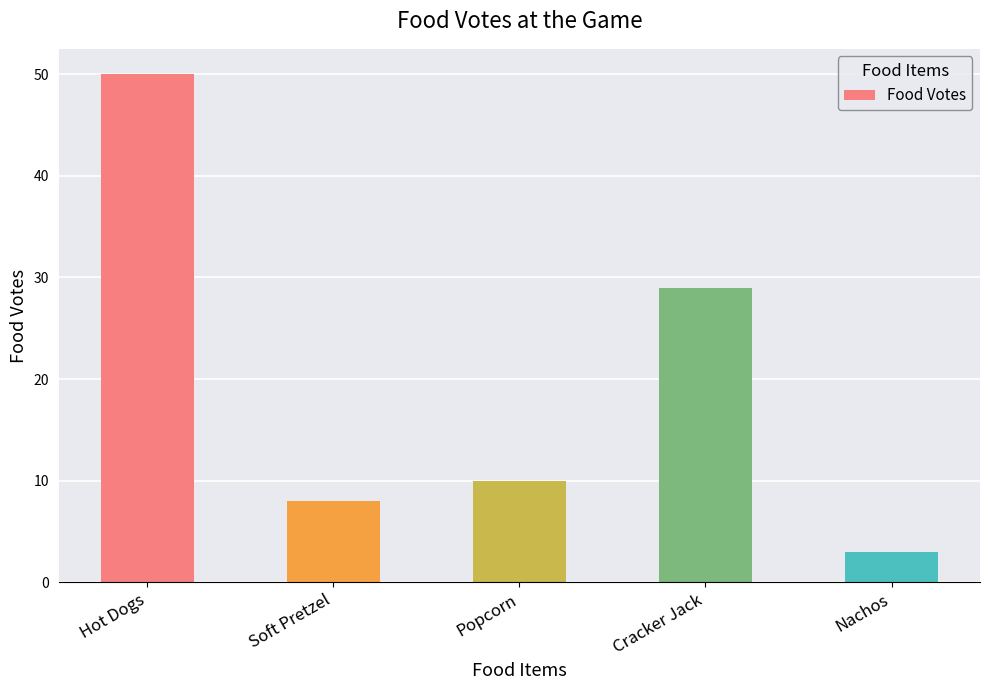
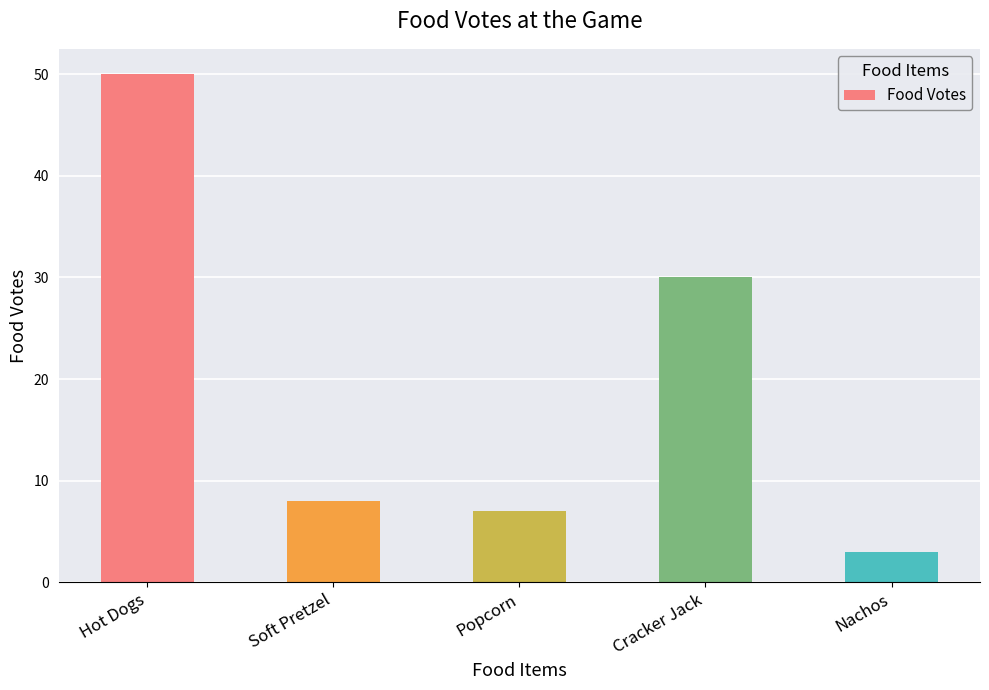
Popcorn: 10 -> 7
Cracker Jack: 29 -> 30
